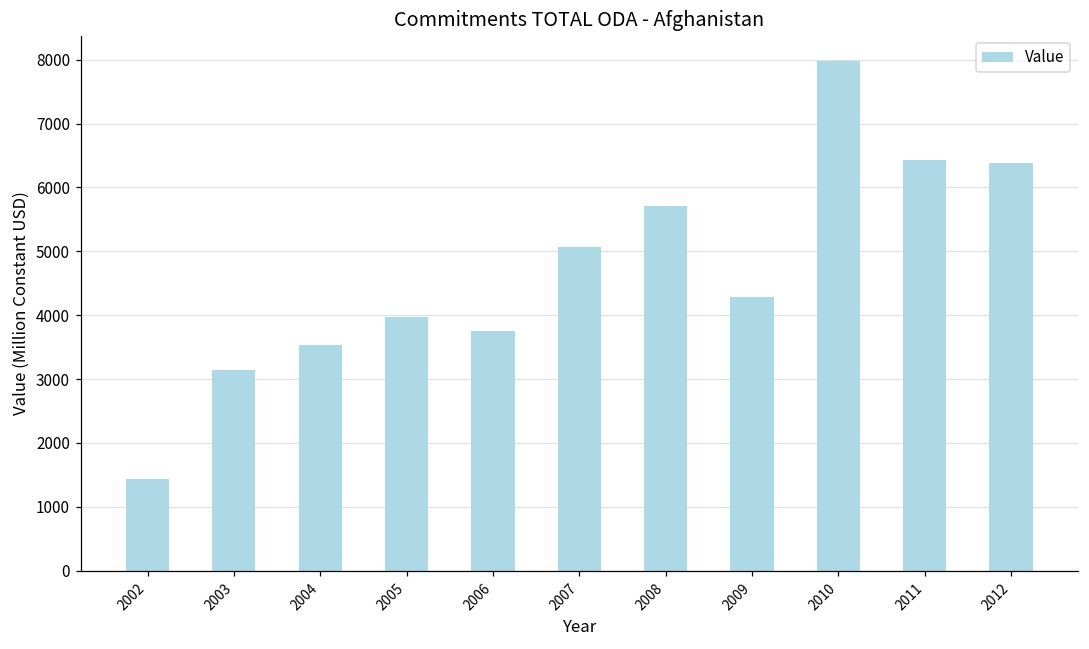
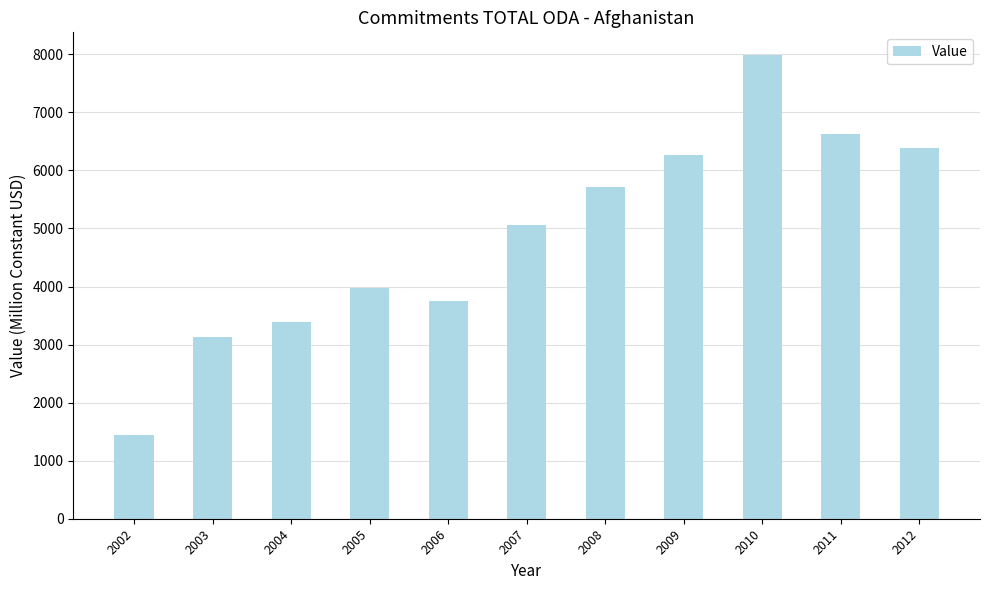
2004: 3500 -> 3400
2009: 4300 -> 6300
2011: 6400 -> 6600
